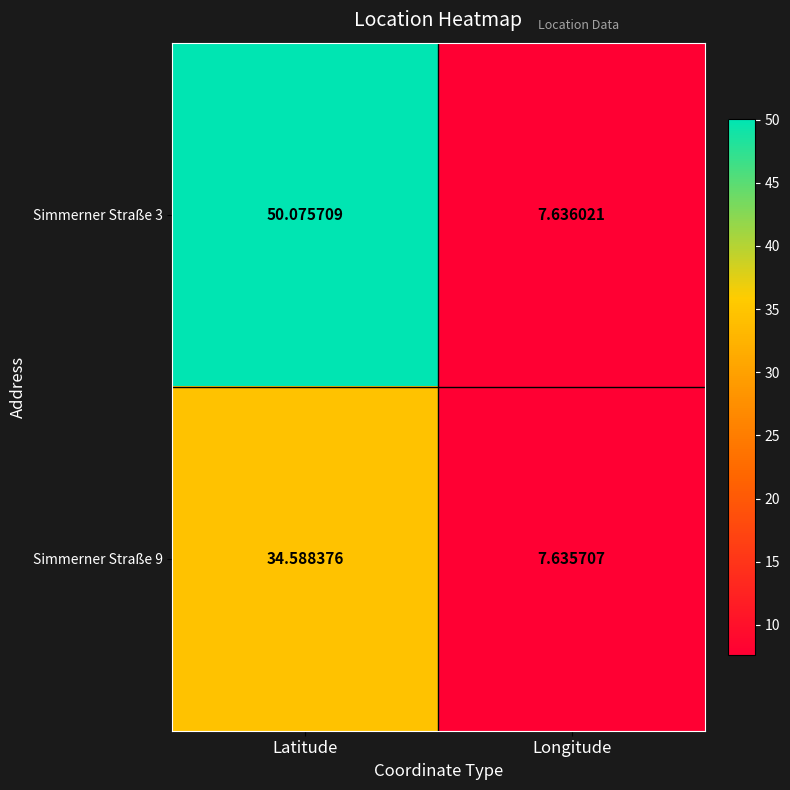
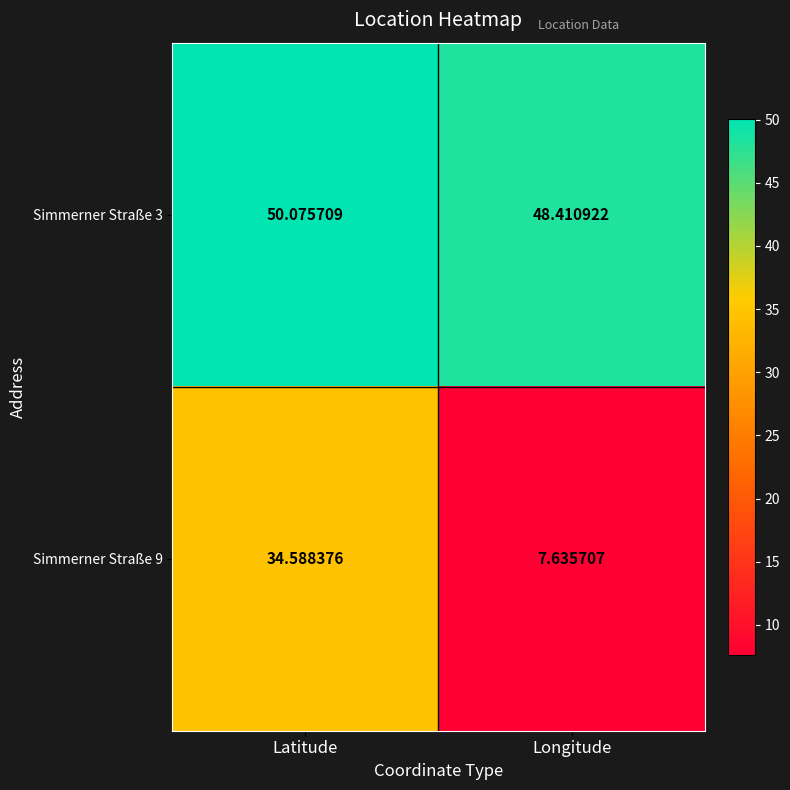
Simmerner Straße 3, Longitude: 7.636021 -> 48.410922
